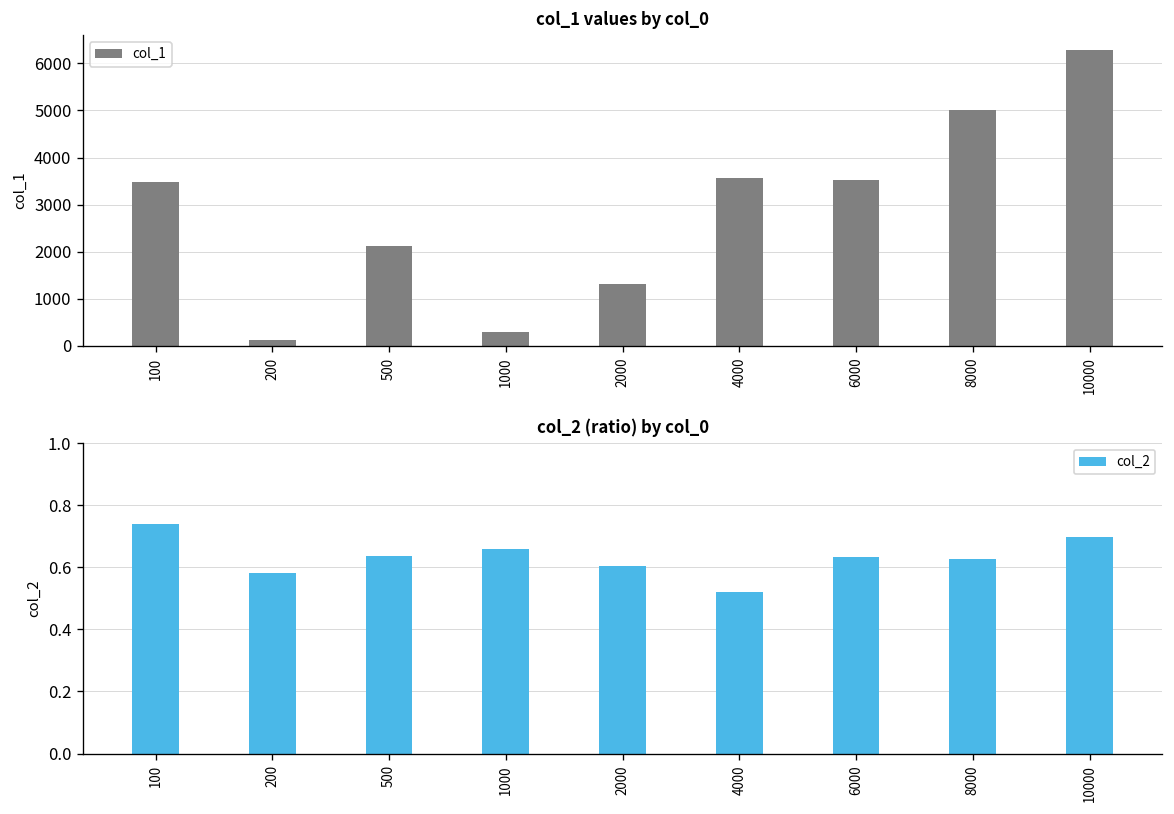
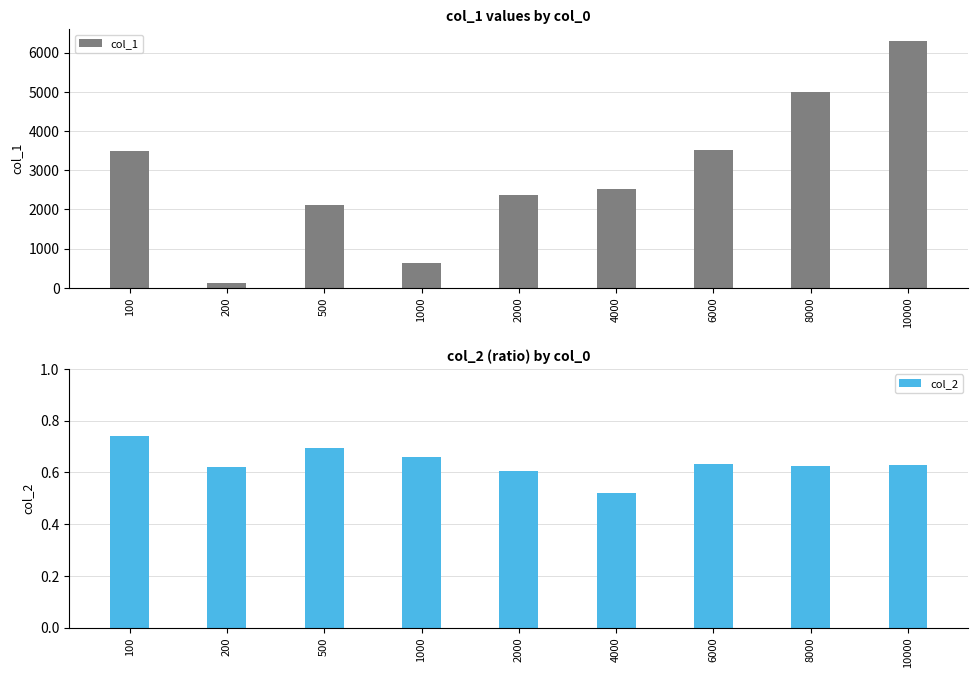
col_1 values by col_0, 1000: 300 -> 600
col_1 values by col_0, 2000: 1300 -> 2400
col_1 values by col_0, 4000: 3600 -> 2500
col_2 (ratio) by col_0, 200: 0.58 -> 0.62
col_2 (ratio) by col_0, 500: 0.64 -> 0.69
col_2 (ratio) by col_0, 10000: 0.70 -> 0.63
